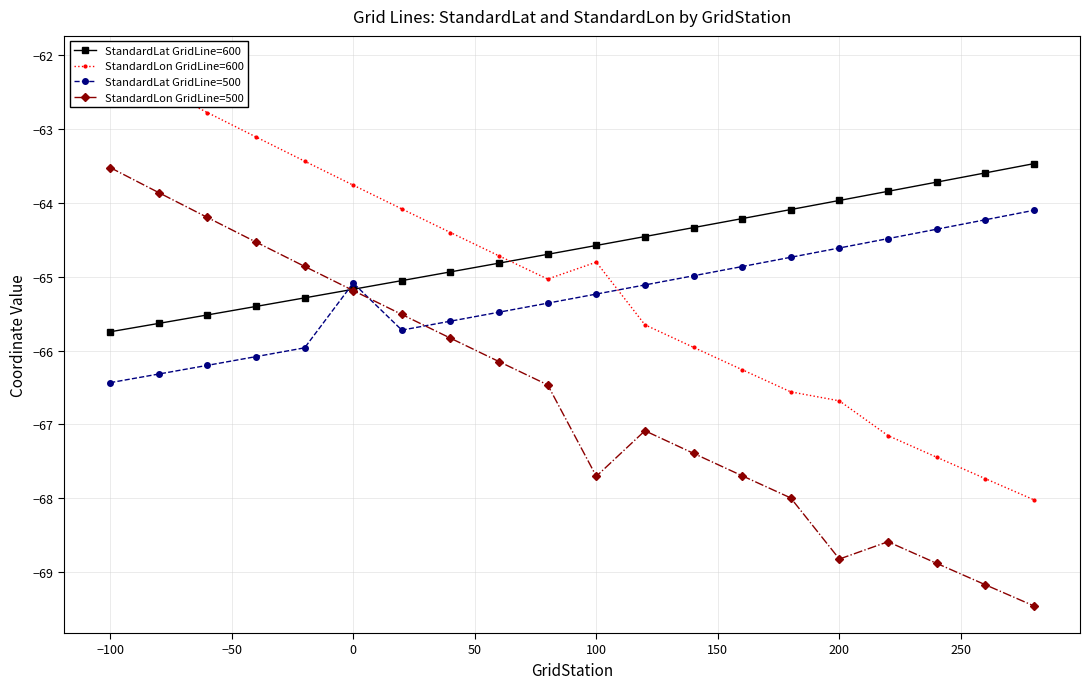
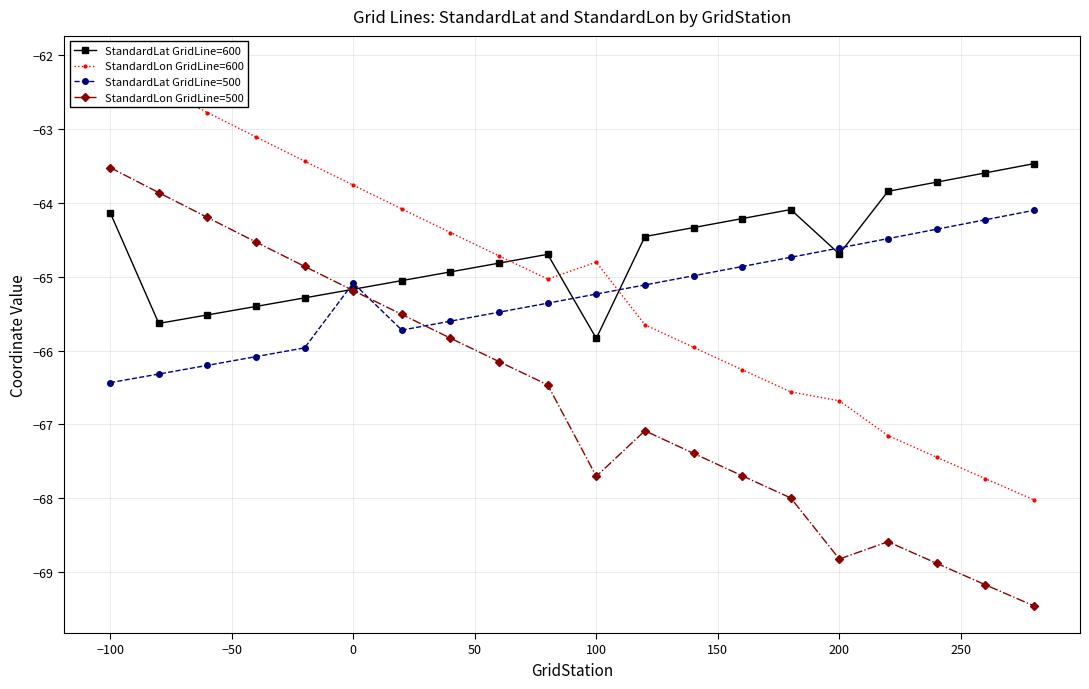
StandardLat GridLine=600, −100: -65.7 -> -64.1
StandardLat GridLine=600, 100: -64.6 -> -65.8
StandardLat GridLine=600, 200: -64.0 -> -64.7
